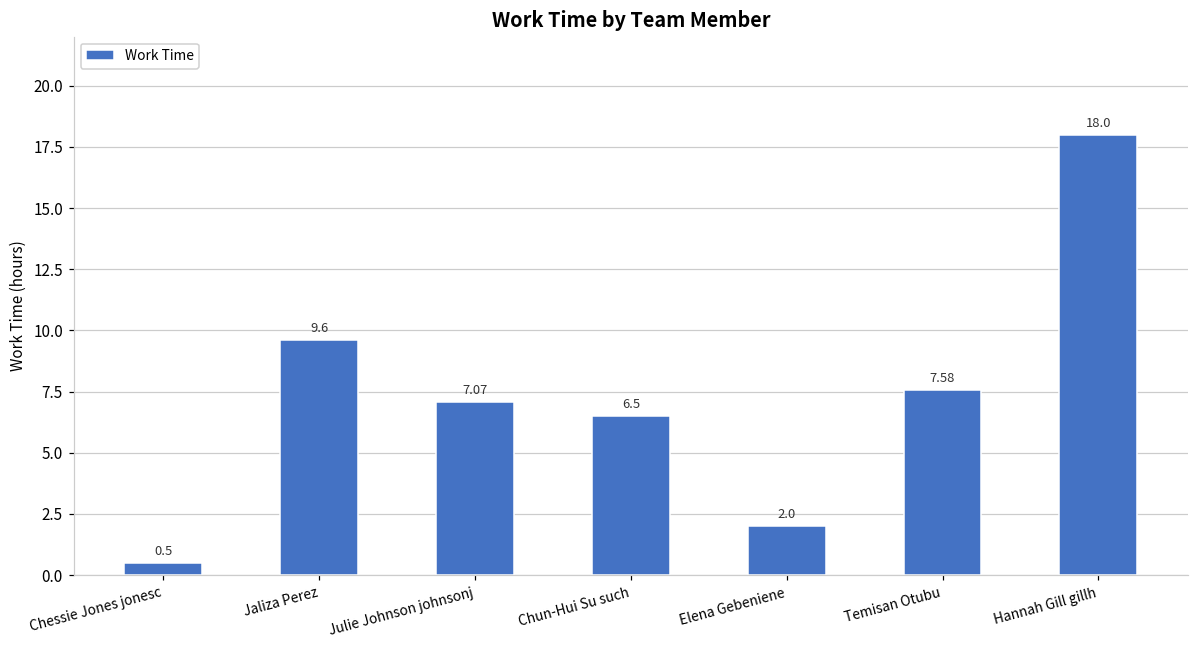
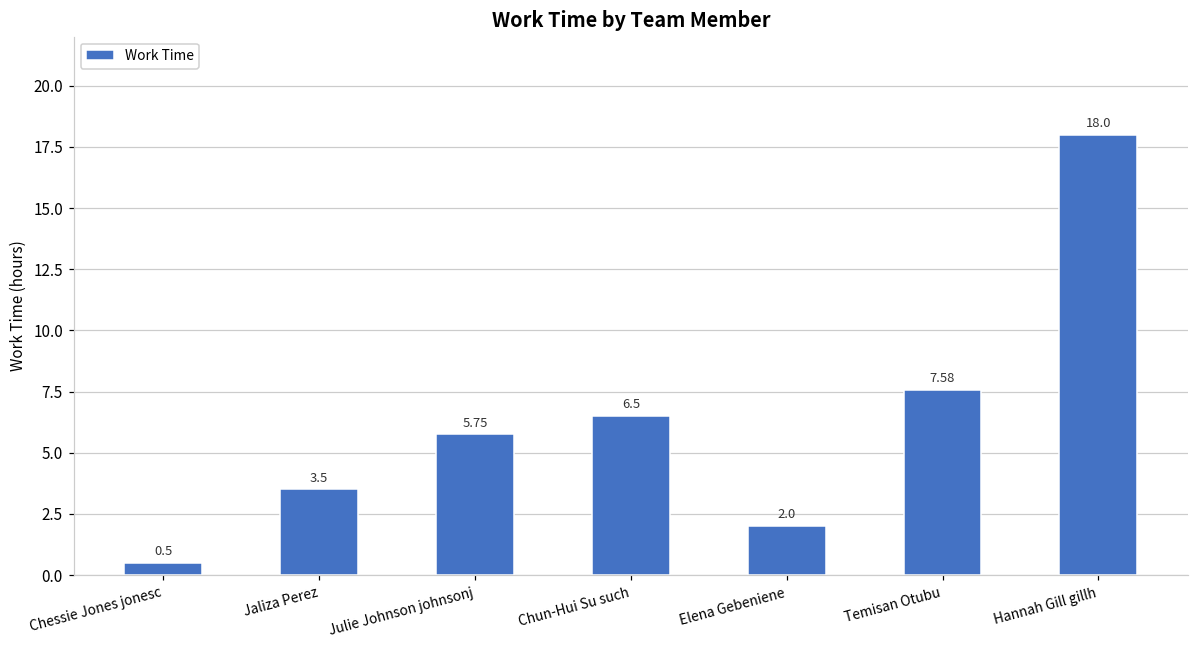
Jaliza Perez: 9.6 -> 3.5
Julie Johnson johnsonj: 7.07 -> 5.75
